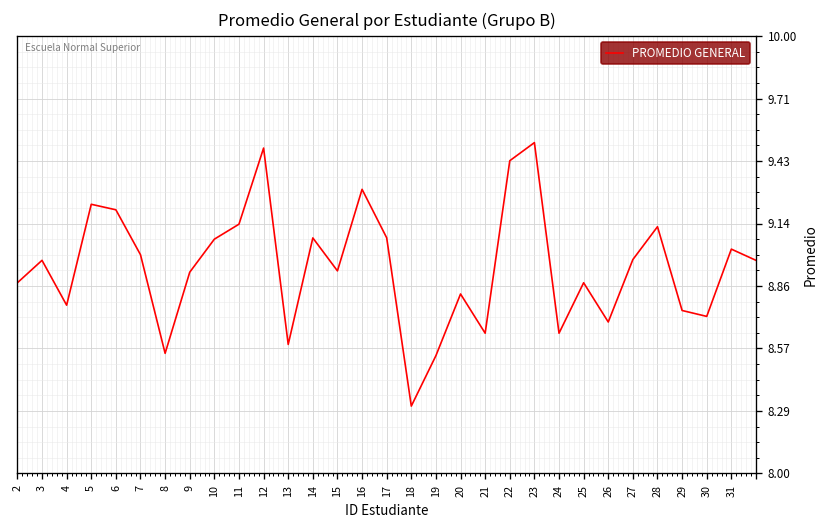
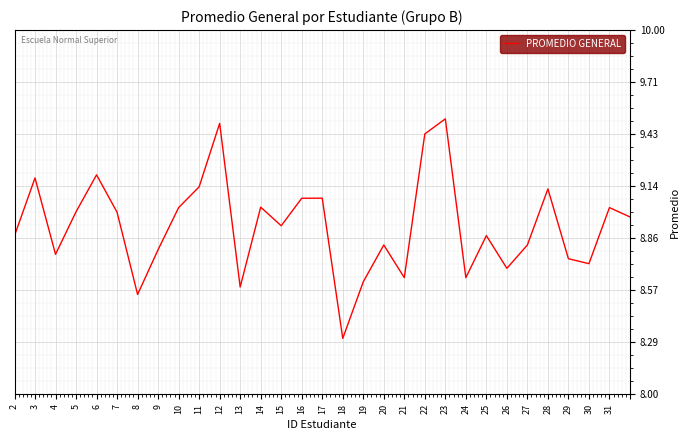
3: 8.97 -> 9.19
5: 9.23 -> 9.00
9: 8.92 -> 8.79
10: 9.07 -> 9.03
14: 9.08 -> 9.03
16: 9.30 -> 9.08
19: 8.54 -> 8.62
27: 8.98 -> 8.82
